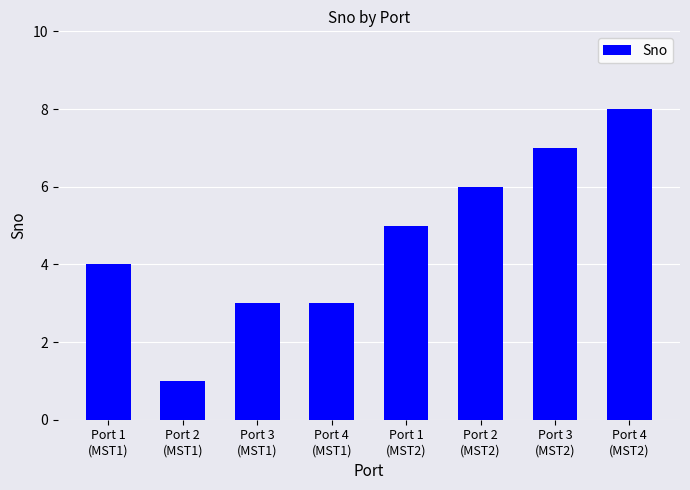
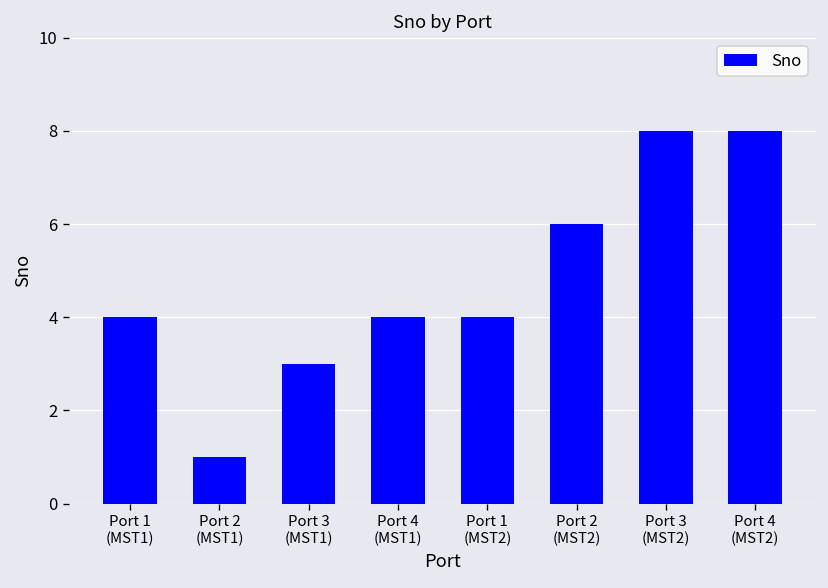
Port 4 (MST1): 3 -> 4
Port 1 (MST2): 5 -> 4
Port 3 (MST2): 7 -> 8
